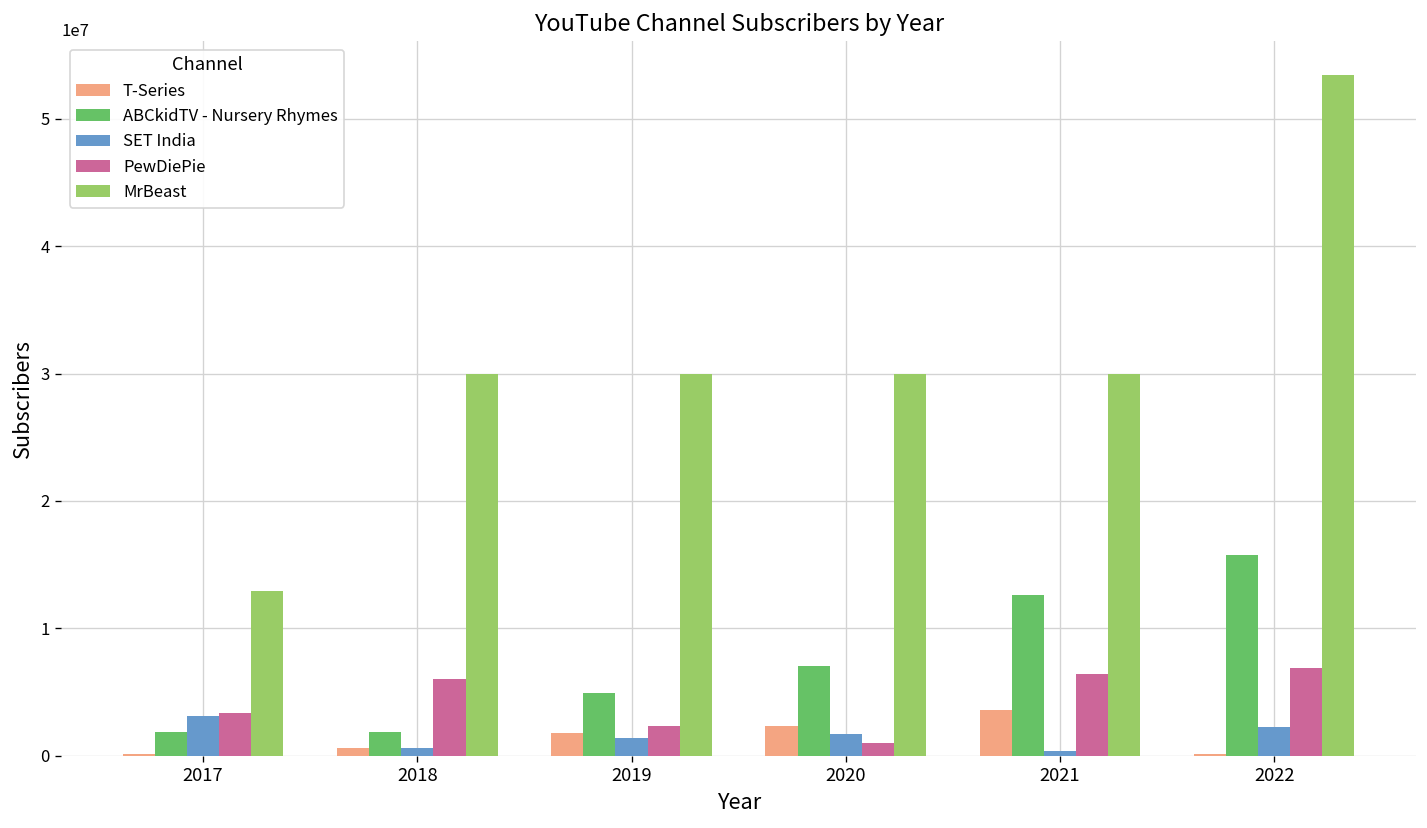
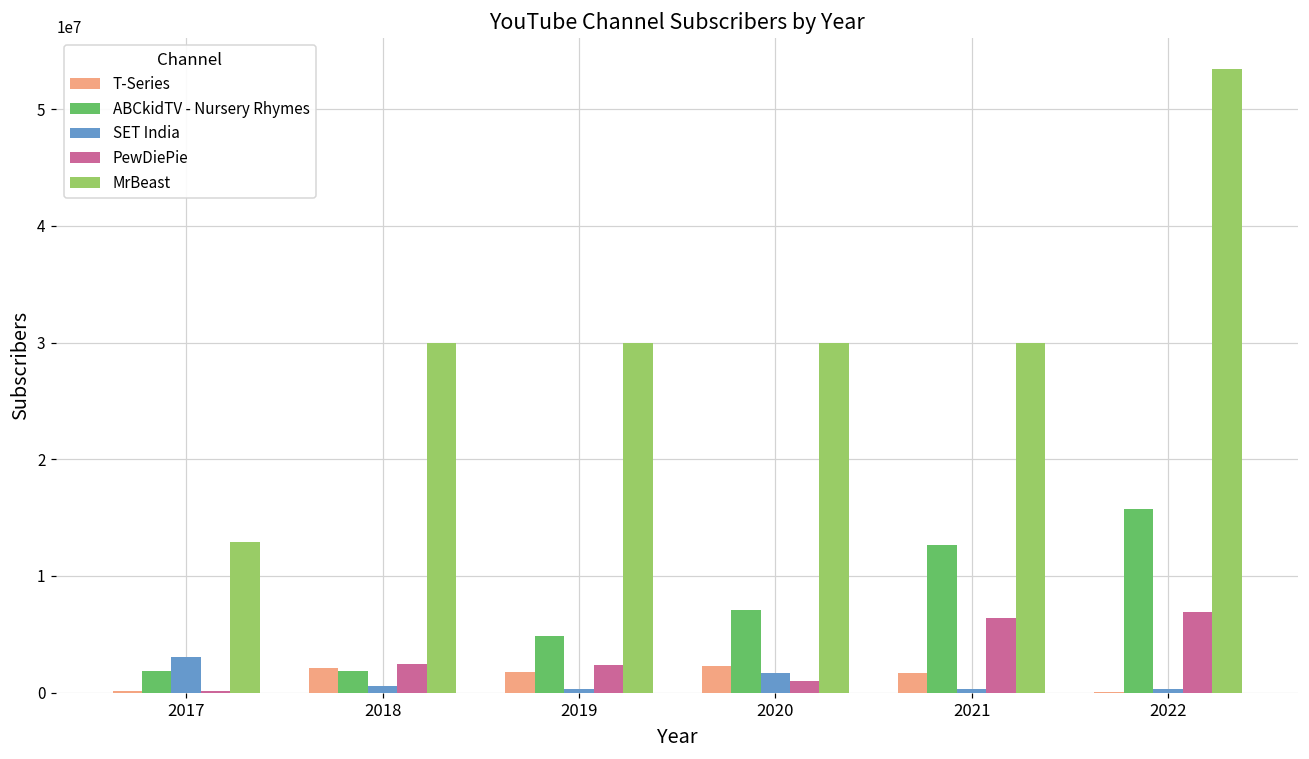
PewDiePie, 2017: 3300000 -> 100000
T-Series, 2018: 600000 -> 2100000
PewDiePie, 2018: 6000000 -> 2500000
SET India, 2019: 1400000 -> 300000
T-Series, 2021: 3600000 -> 1700000
SET India, 2022: 2200000 -> 300000
